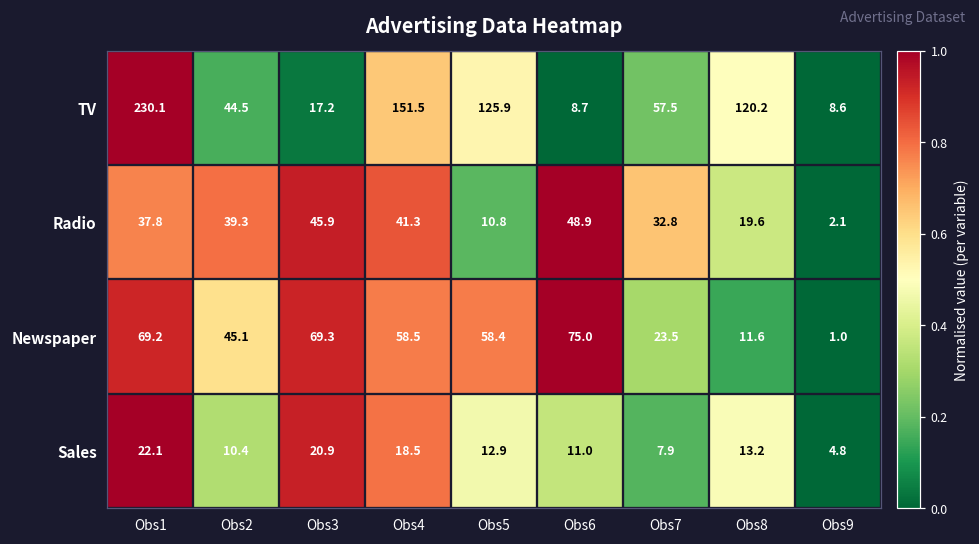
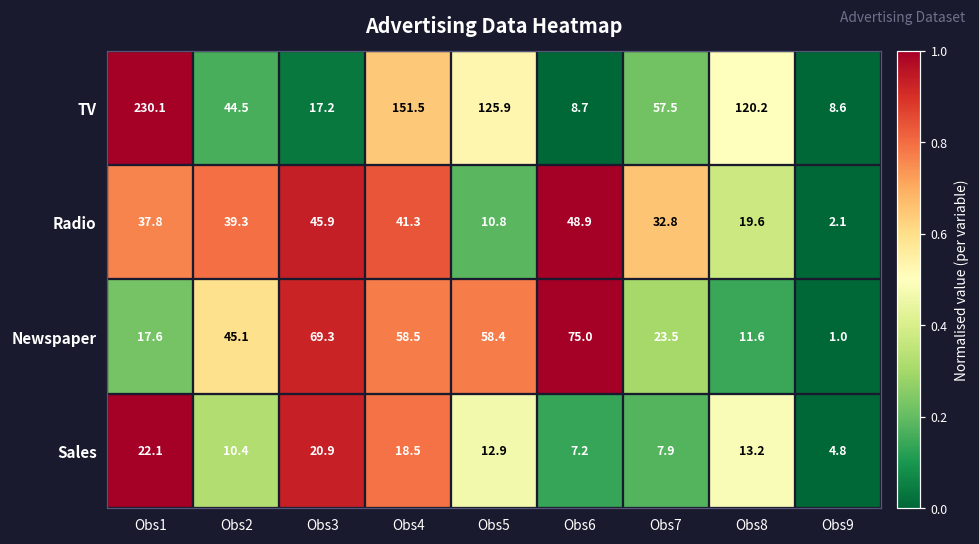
Newspaper, Obs1: 69.2 -> 17.6
Sales, Obs6: 11.0 -> 7.2
